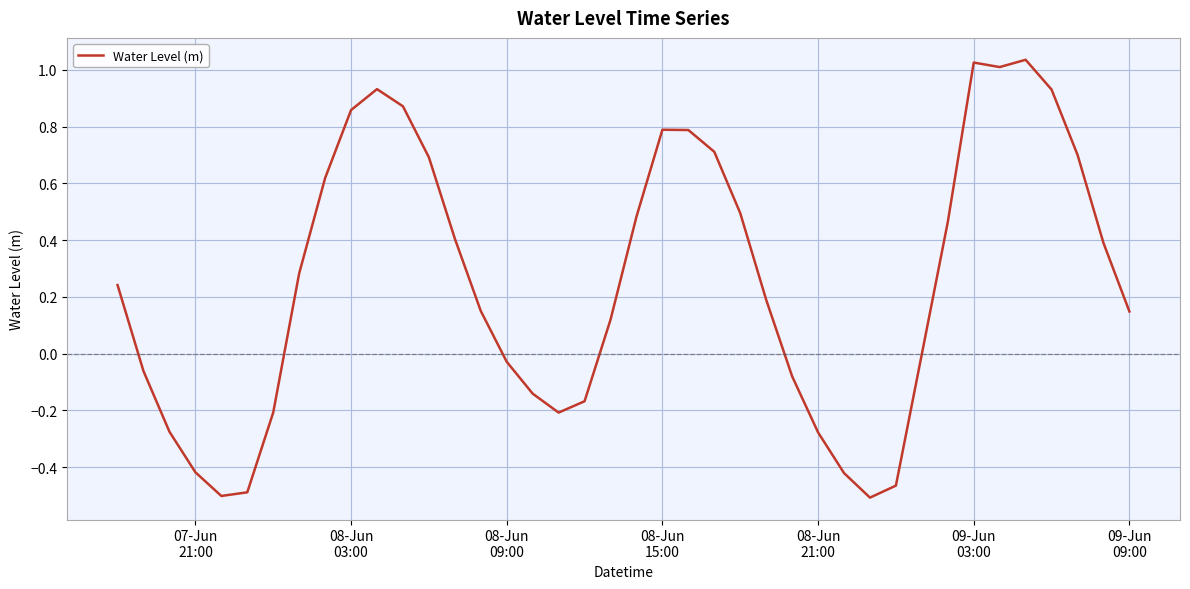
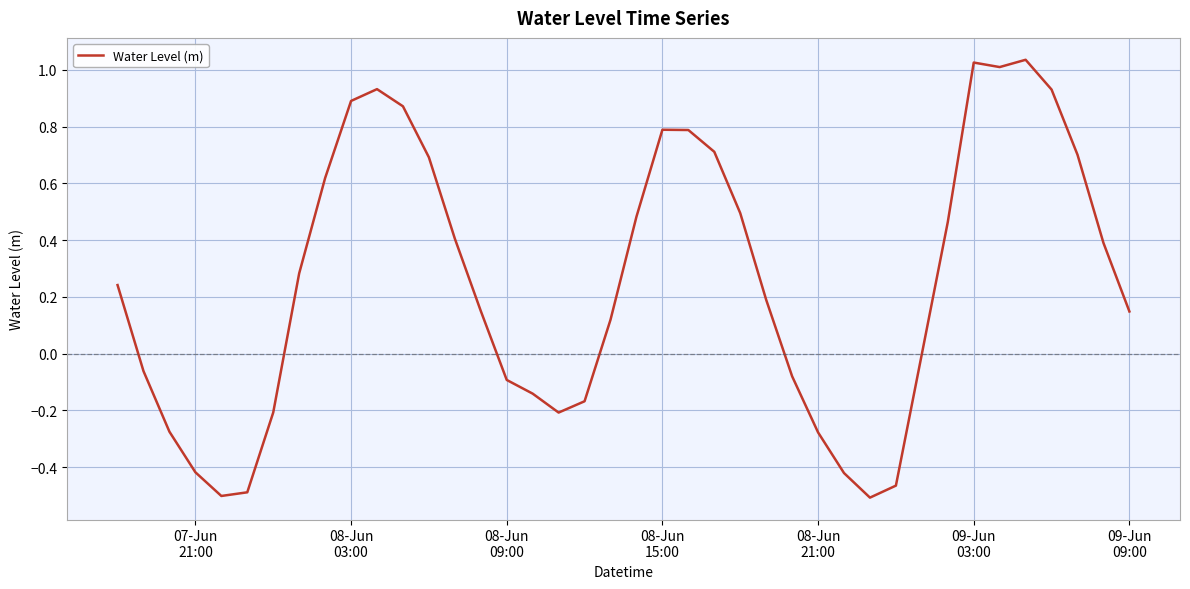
08-Jun 03:00: 0.86 -> 0.89
08-Jun 09:00: -0.03 -> -0.09
